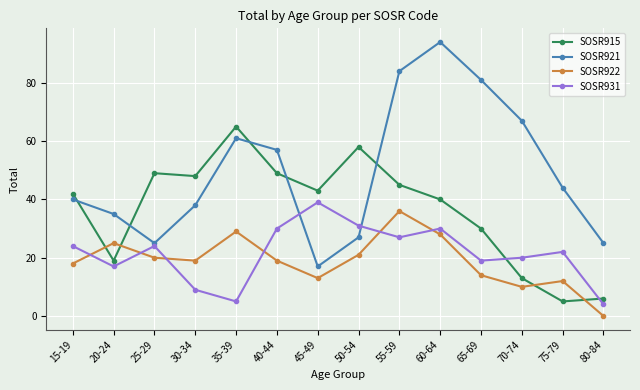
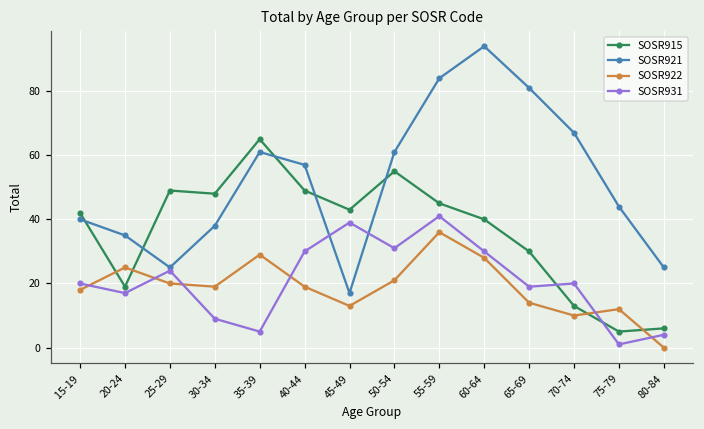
SOSR931, 15-19: 24 -> 20
SOSR915, 50-54: 58 -> 55
SOSR921, 50-54: 27 -> 61
SOSR931, 55-59: 27 -> 41
SOSR931, 75-79: 22 -> 1
